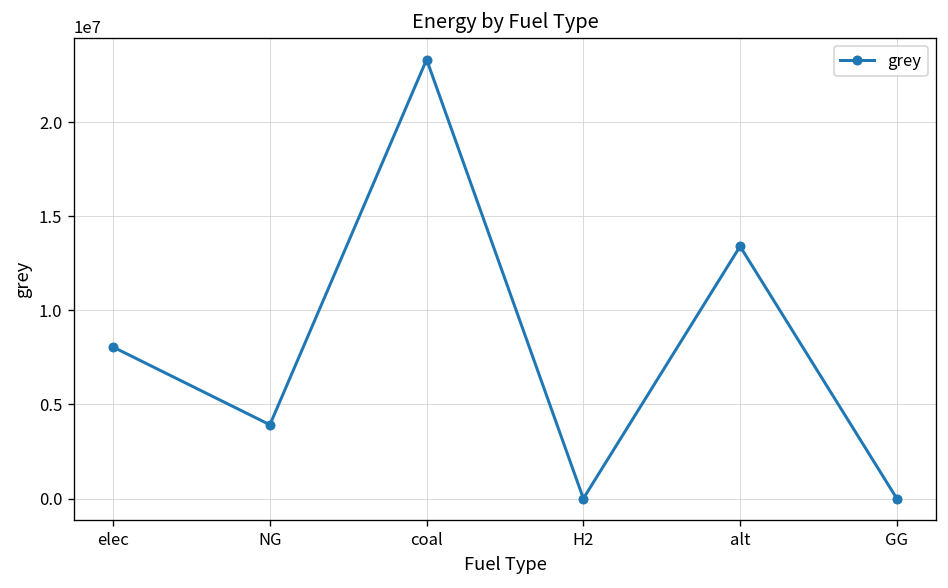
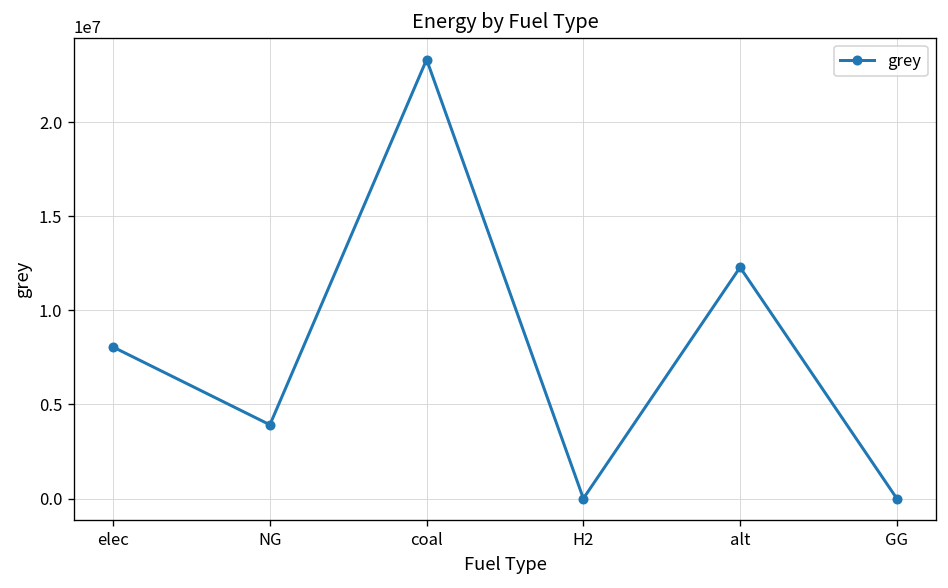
alt: 13400000 -> 12300000
